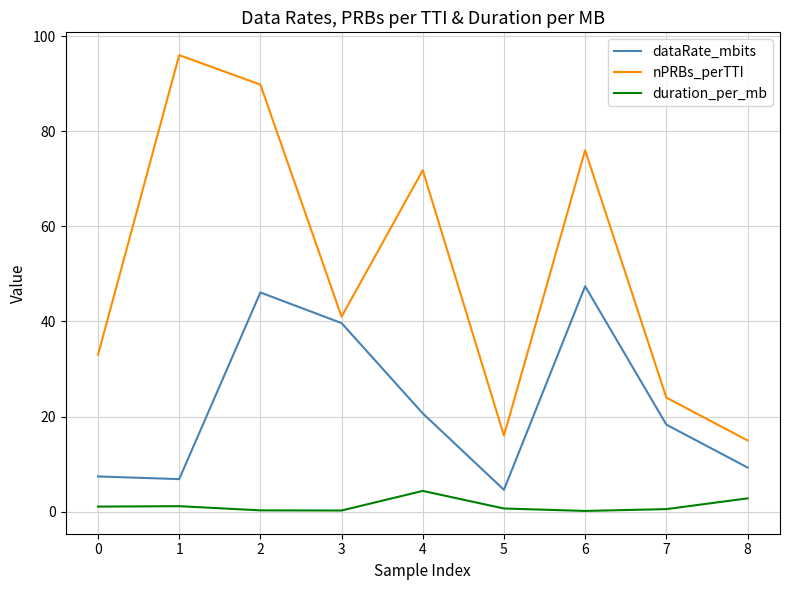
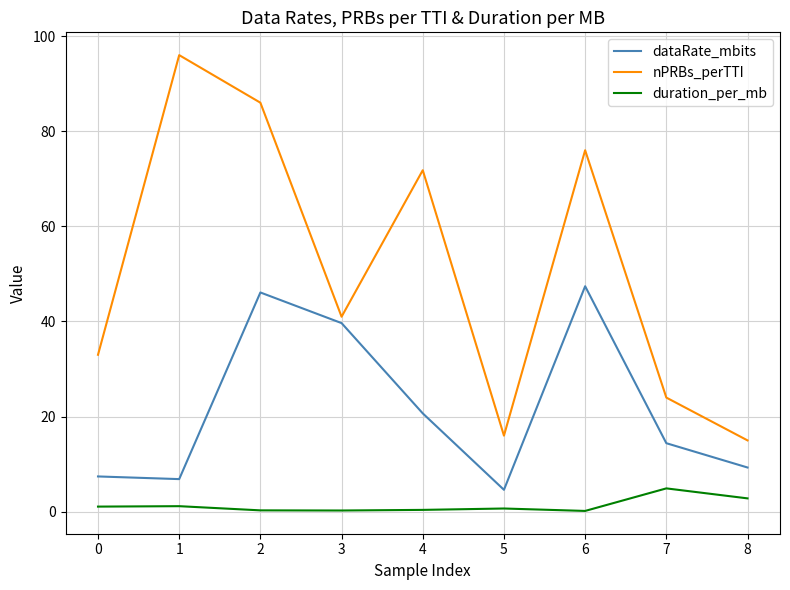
nPRBs_perTTI, 2: 90 -> 86
duration_per_mb, 4: 4 -> 0
dataRate_mbits, 7: 18 -> 14
duration_per_mb, 7: 1 -> 5
